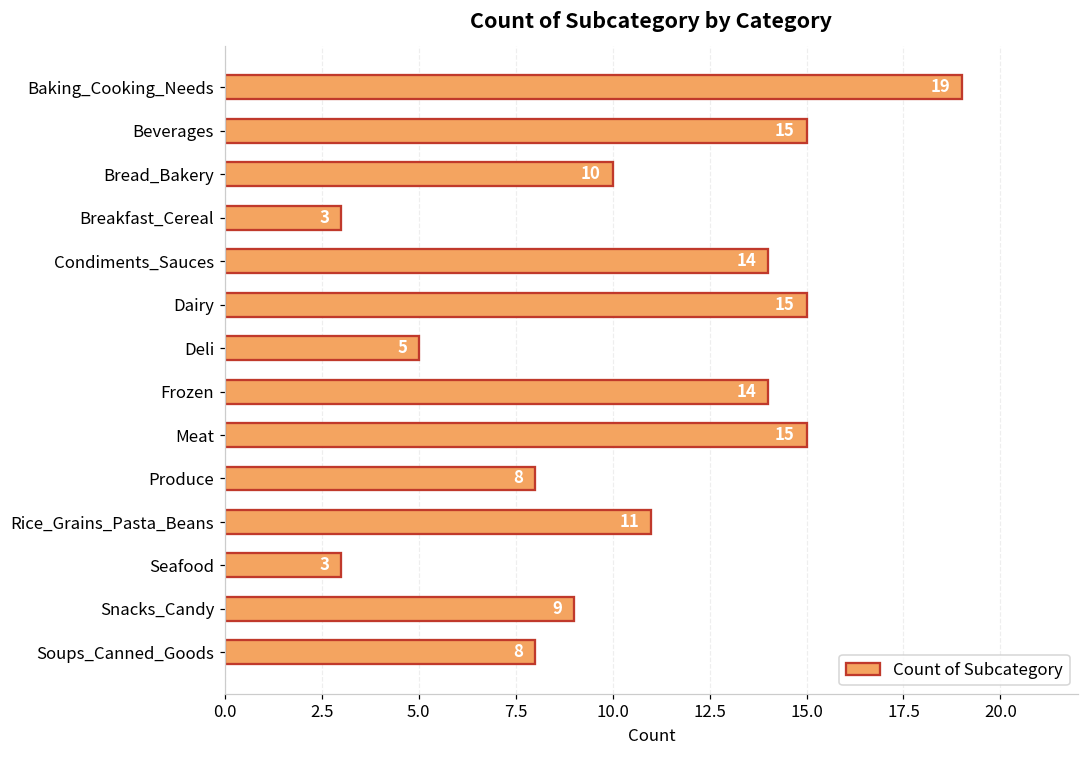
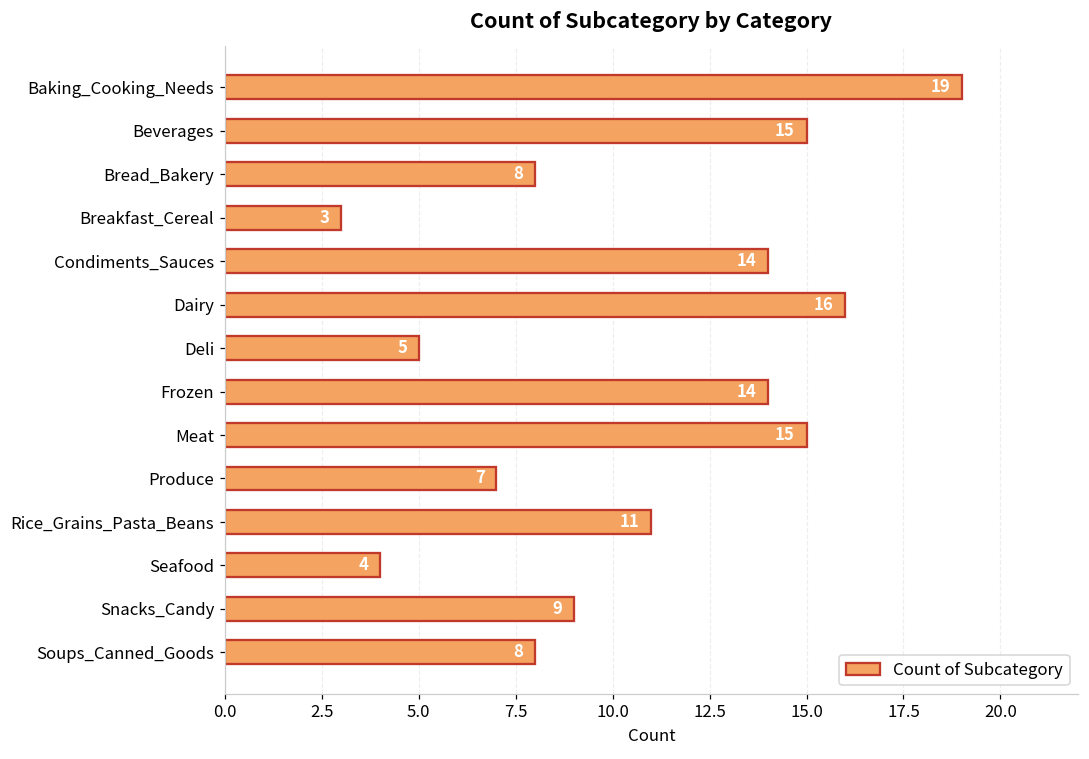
Bread_Bakery: 10 -> 8
Dairy: 15 -> 16
Produce: 8 -> 7
Seafood: 3 -> 4
